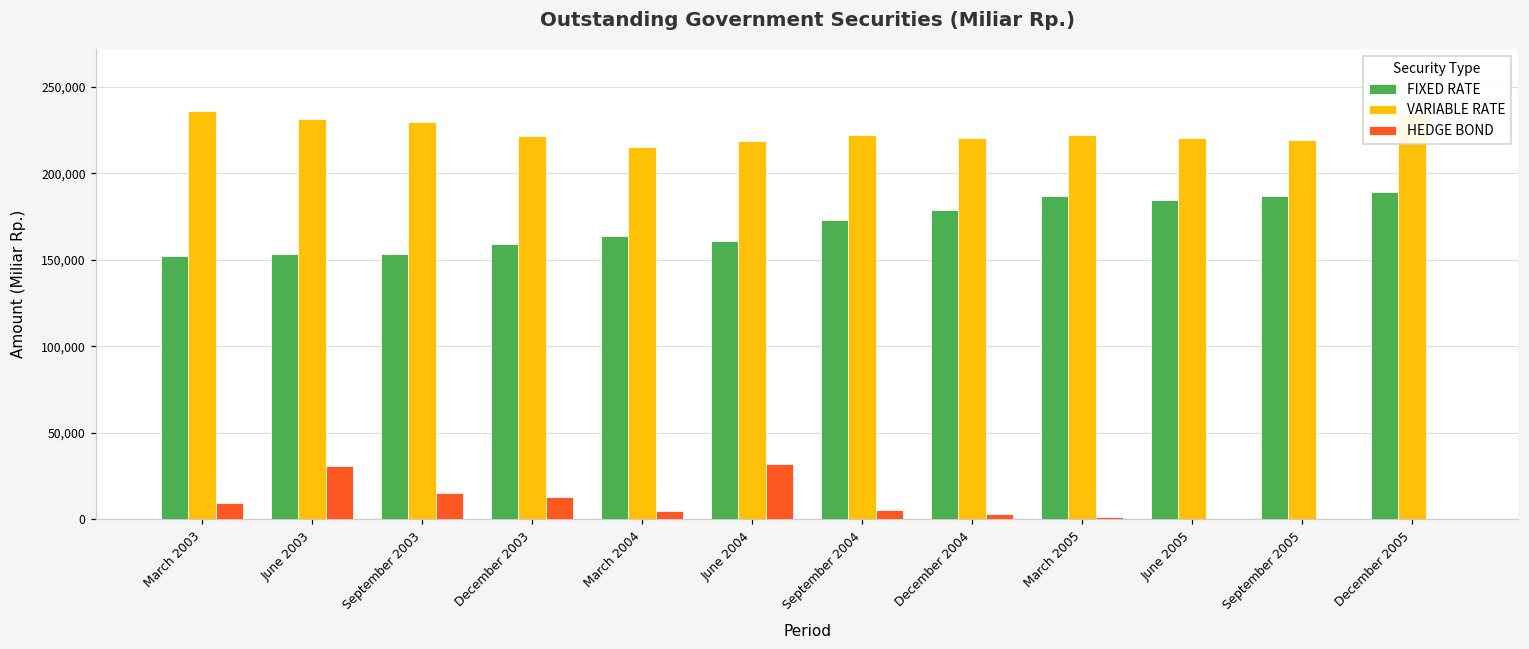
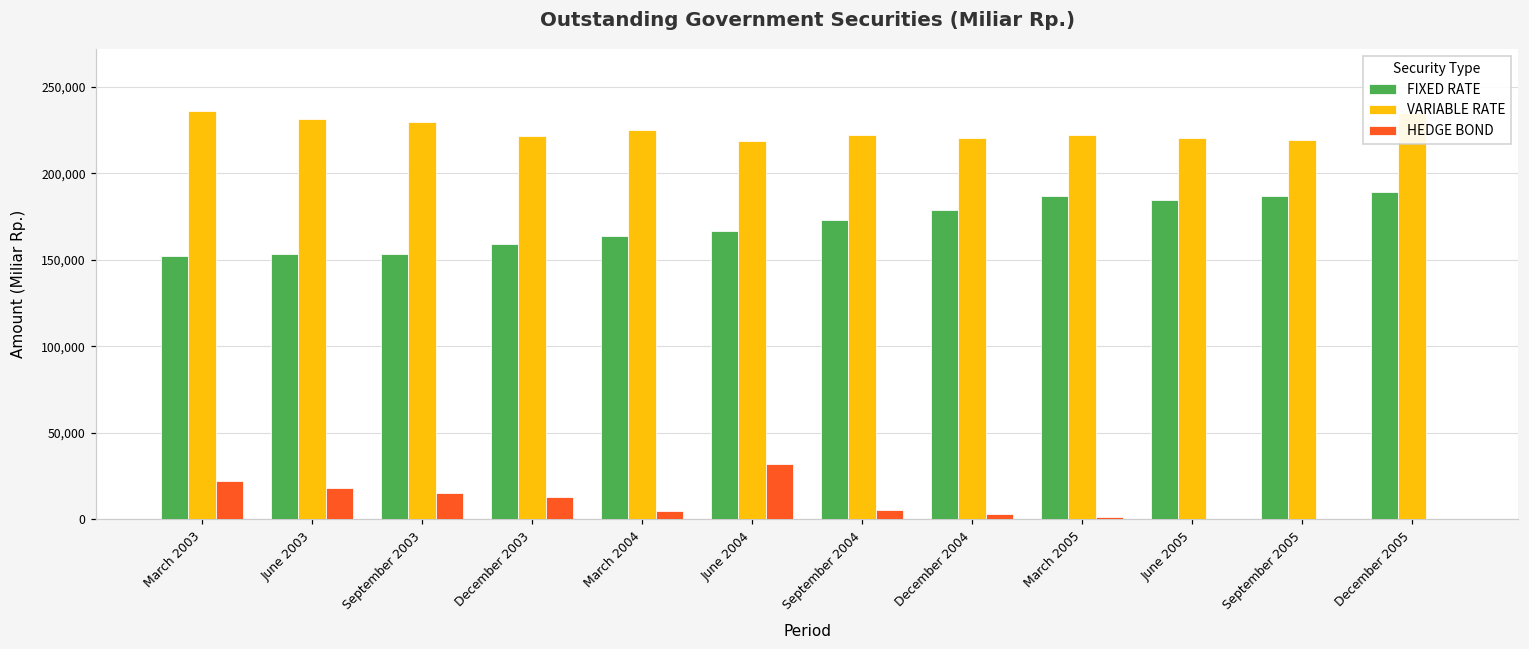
HEDGE BOND, March 2003: 9,000 -> 22,000
HEDGE BOND, June 2003: 31,000 -> 18,000
VARIABLE RATE, March 2004: 215,000 -> 225,000
FIXED RATE, June 2004: 161,000 -> 167,000
